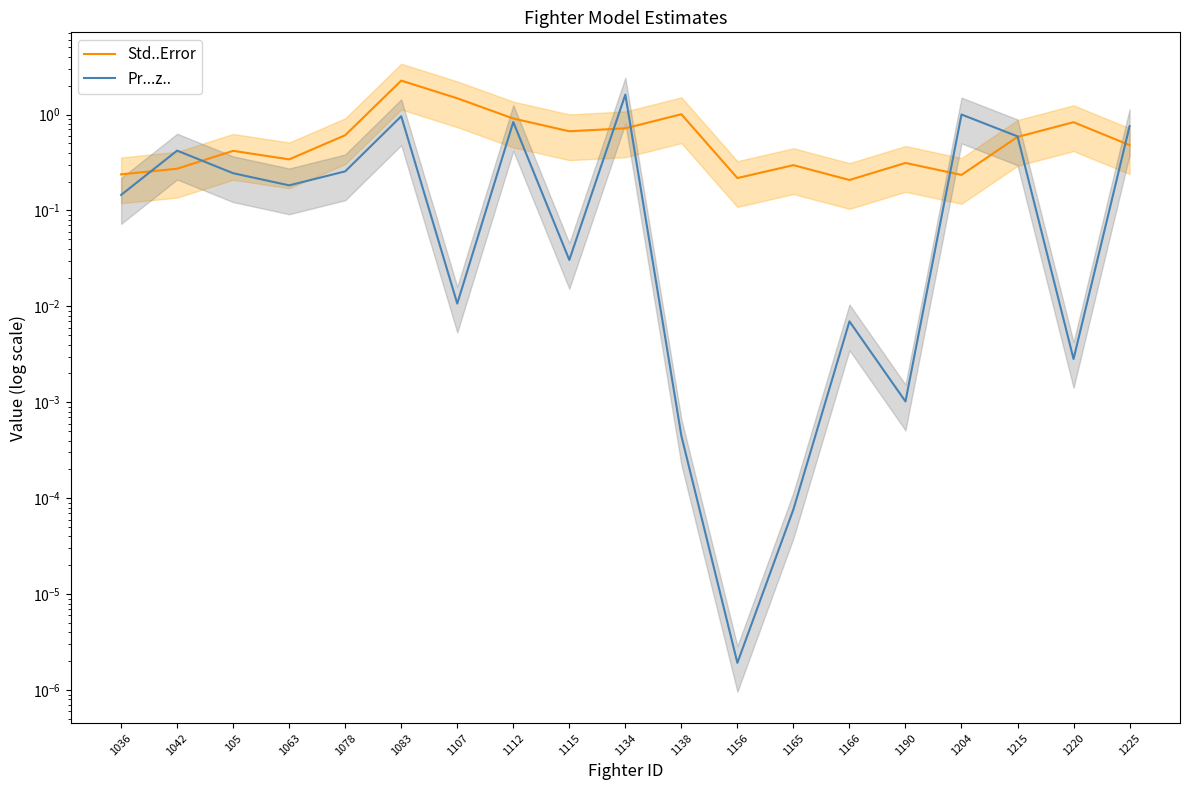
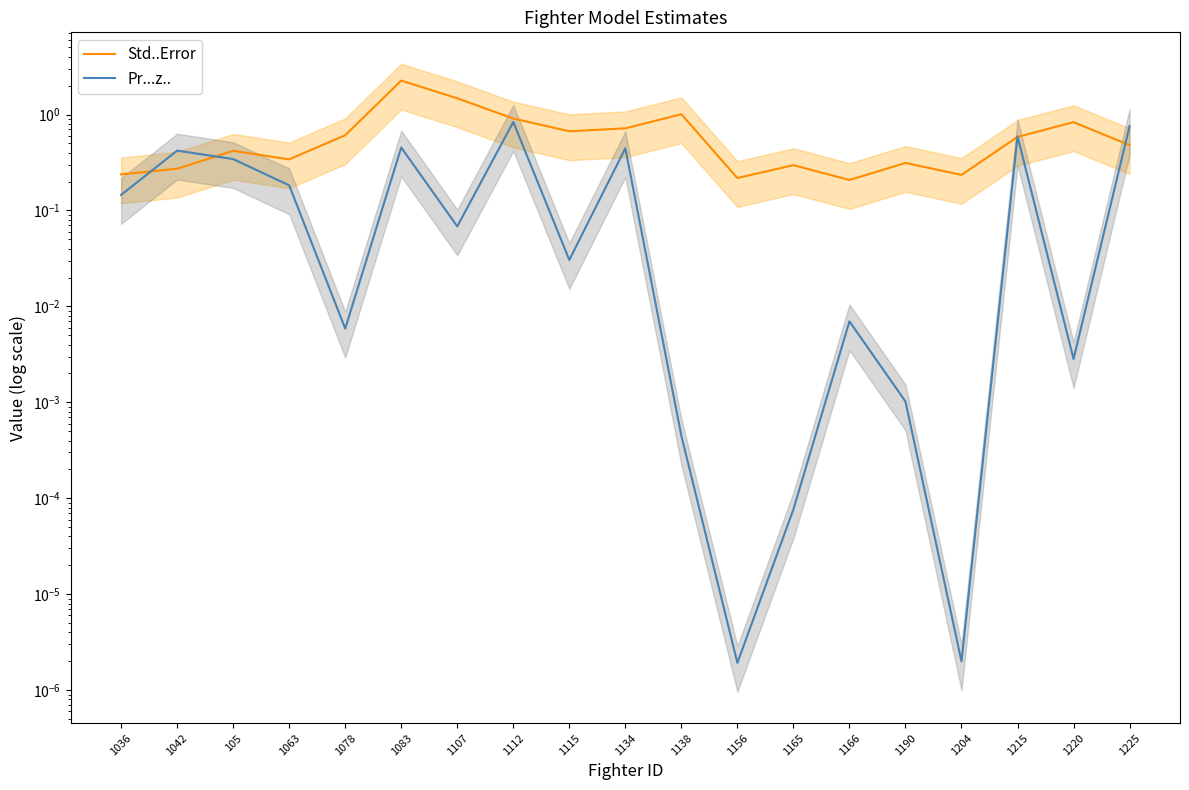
Pr...z.., 105: 0.24 -> 0.34
Pr...z.., 1078: 0.26 -> 0.006
Pr...z.., 1083: 1.0 -> 0.5
Pr...z.., 1107: 0.011 -> 0.07
Pr...z.., 1134: 1.6 -> 0.4
Pr...z.., 1204: 1 -> 0
